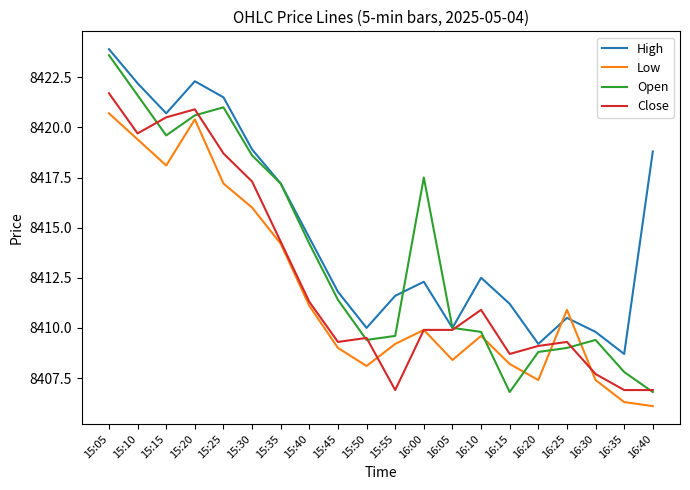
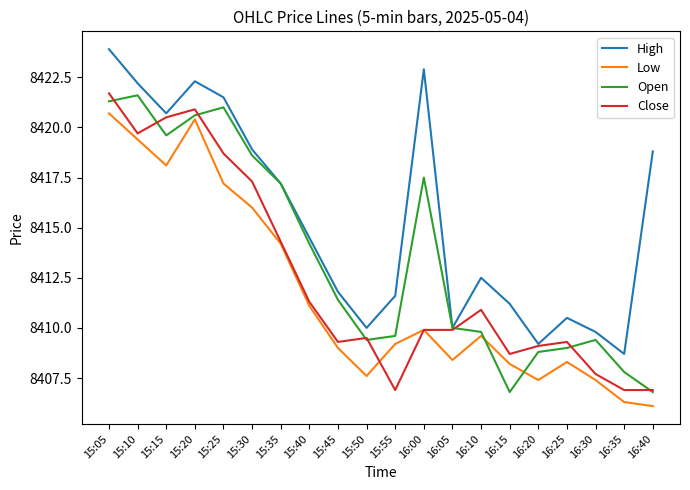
Open, 15:05: 8423.6 -> 8421.3
Low, 15:50: 8408.1 -> 8407.6
High, 16:00: 8412.3 -> 8422.9
Low, 16:25: 8410.9 -> 8408.3
